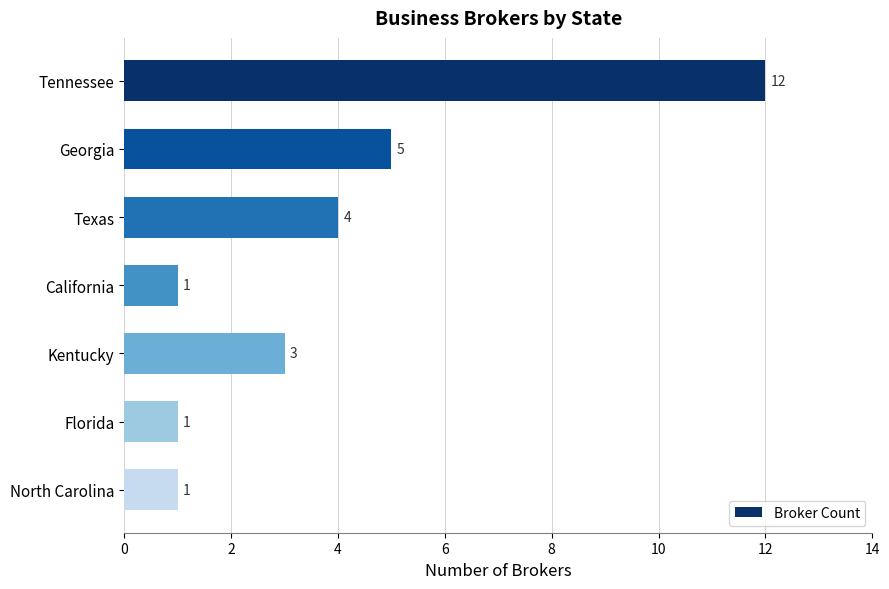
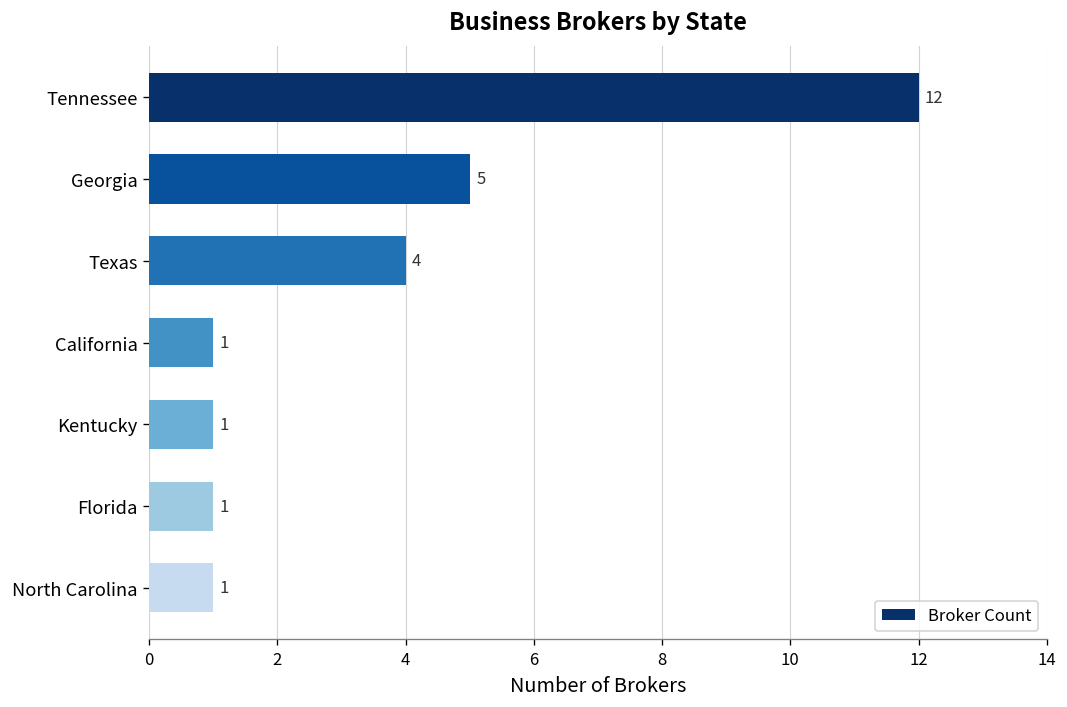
Kentucky: 3 -> 1
